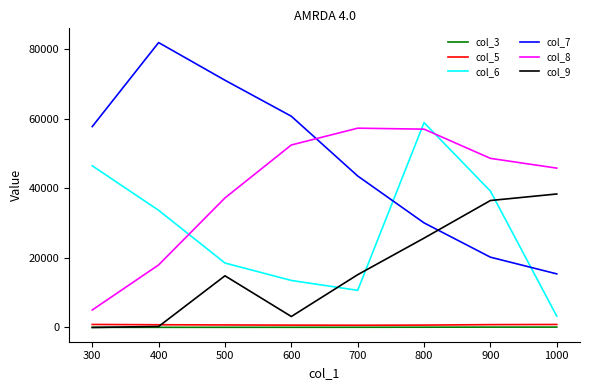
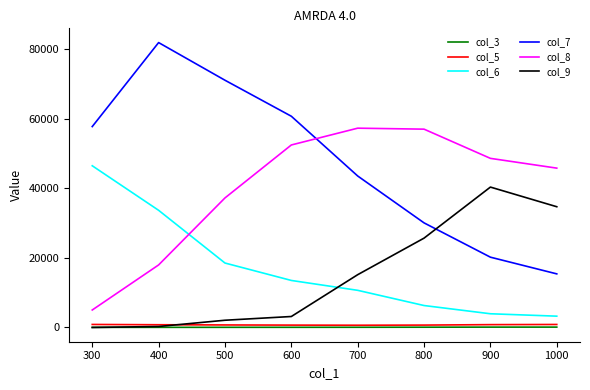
col_9, 500: 15000 -> 2000
col_6, 800: 59000 -> 6000
col_6, 900: 39000 -> 4000
col_9, 900: 37000 -> 40000
col_9, 1000: 38000 -> 35000
